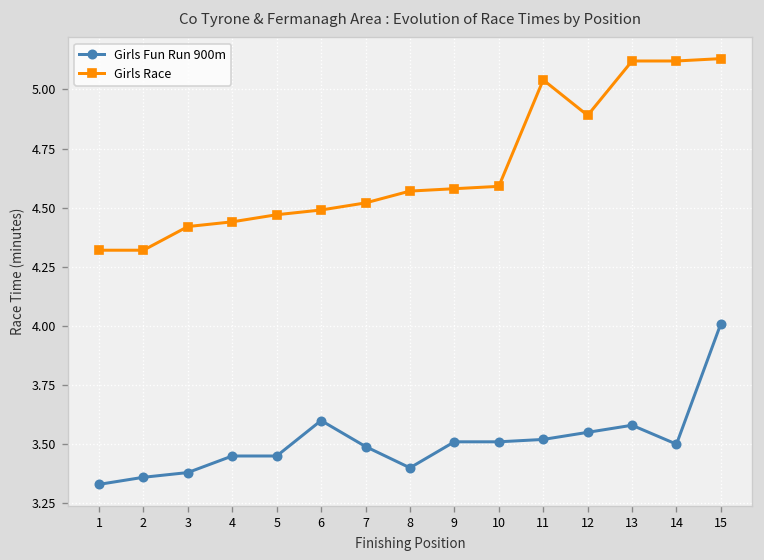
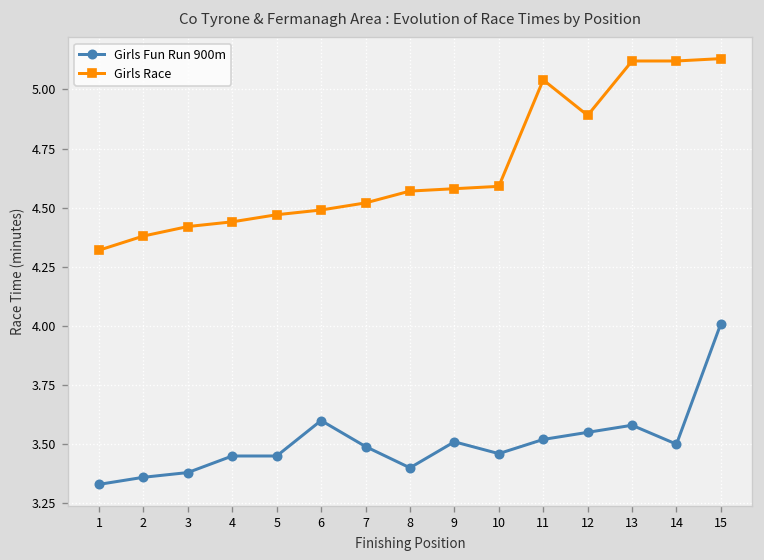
Girls Race, 2: 4.32 -> 4.38
Girls Fun Run 900m, 10: 3.51 -> 3.46
